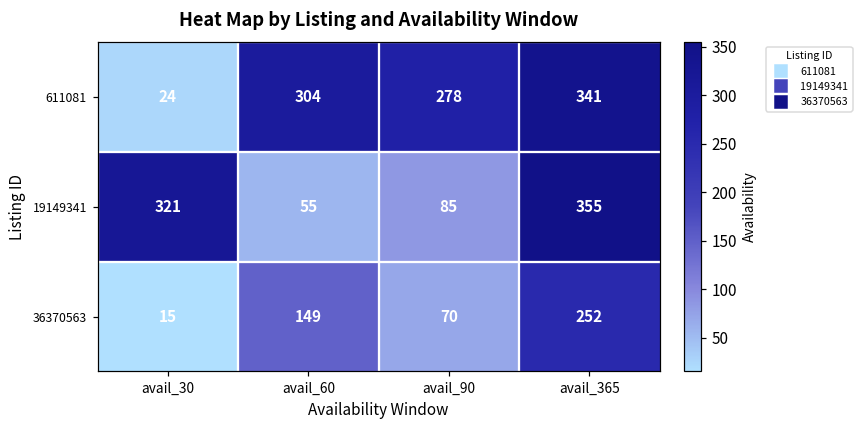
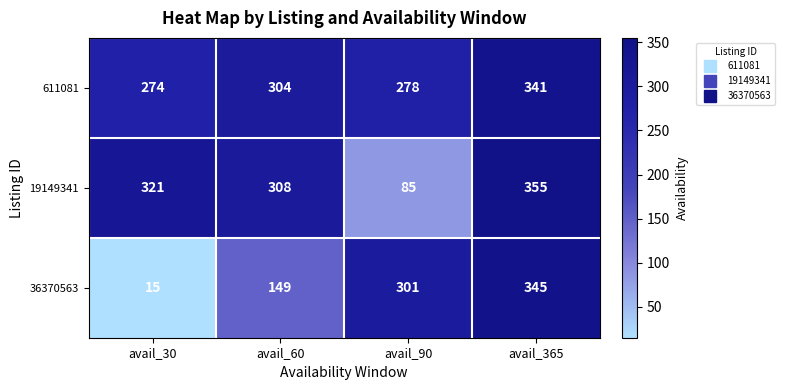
611081, avail_30: 24 -> 274
19149341, avail_60: 55 -> 308
36370563, avail_90: 70 -> 301
36370563, avail_365: 252 -> 345
